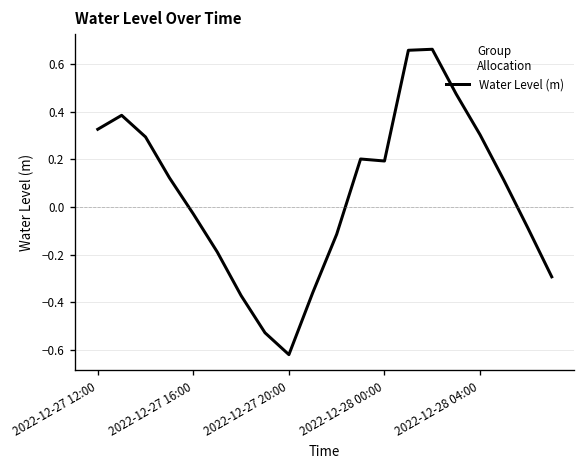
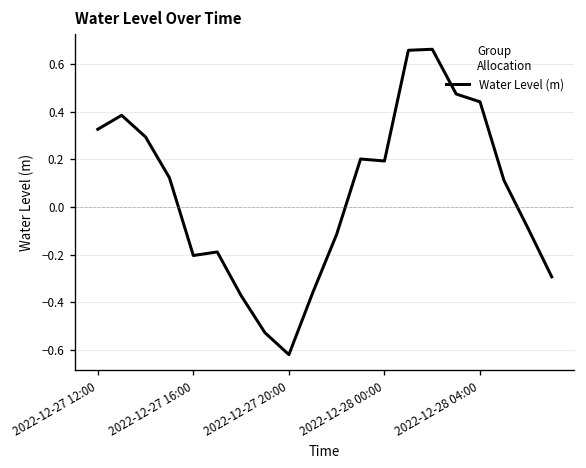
2022-12-27 16:00: -0.03 -> -0.20
2022-12-28 04:00: 0.30 -> 0.44
